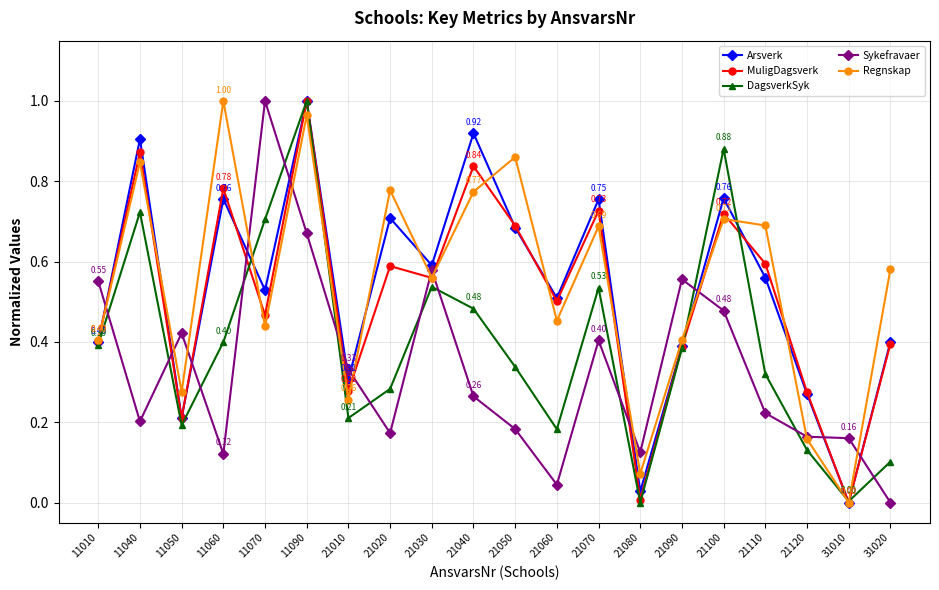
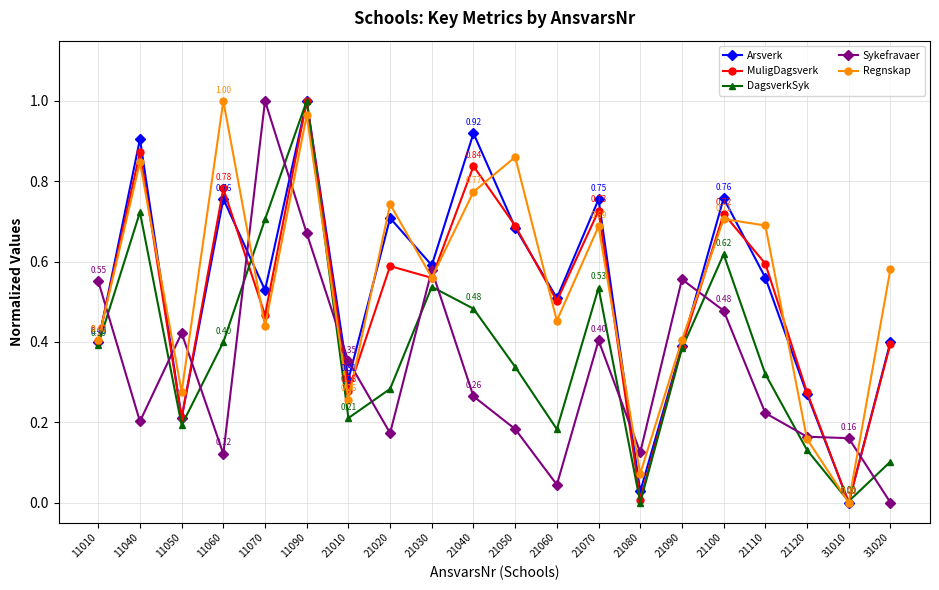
Sykefravaer, 21010: 0.33 -> 0.35
Regnskap, 21020: 0.78 -> 0.74
DagsverkSyk, 21100: 0.88 -> 0.62
